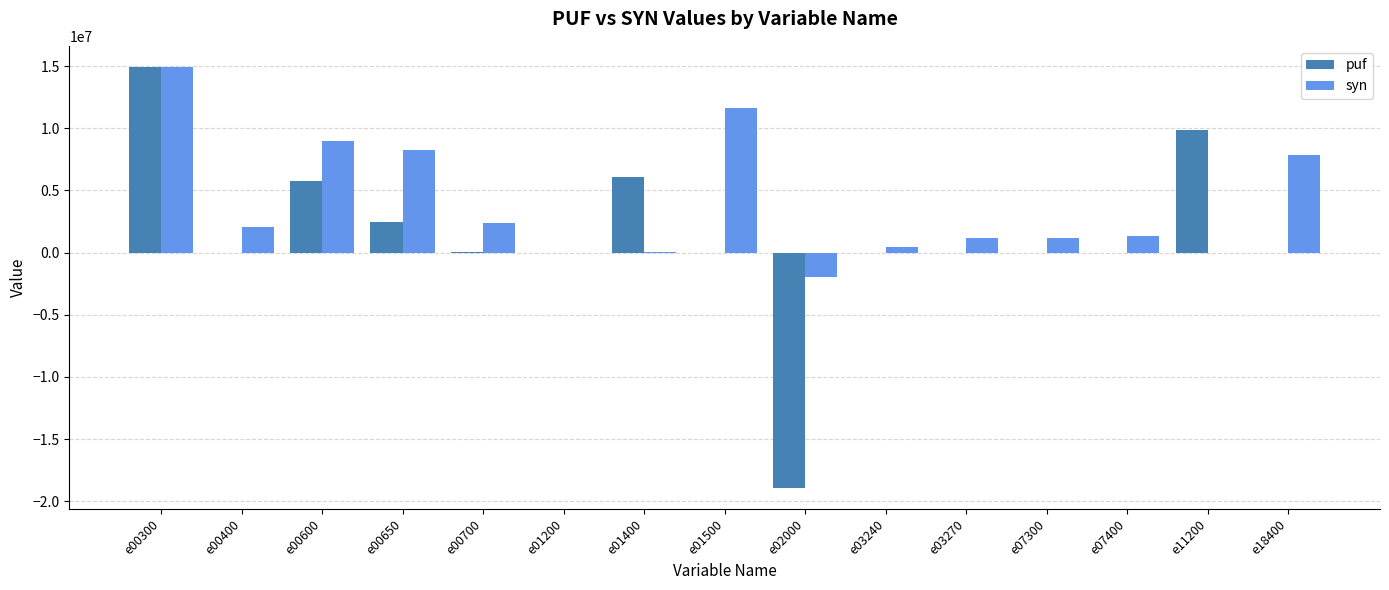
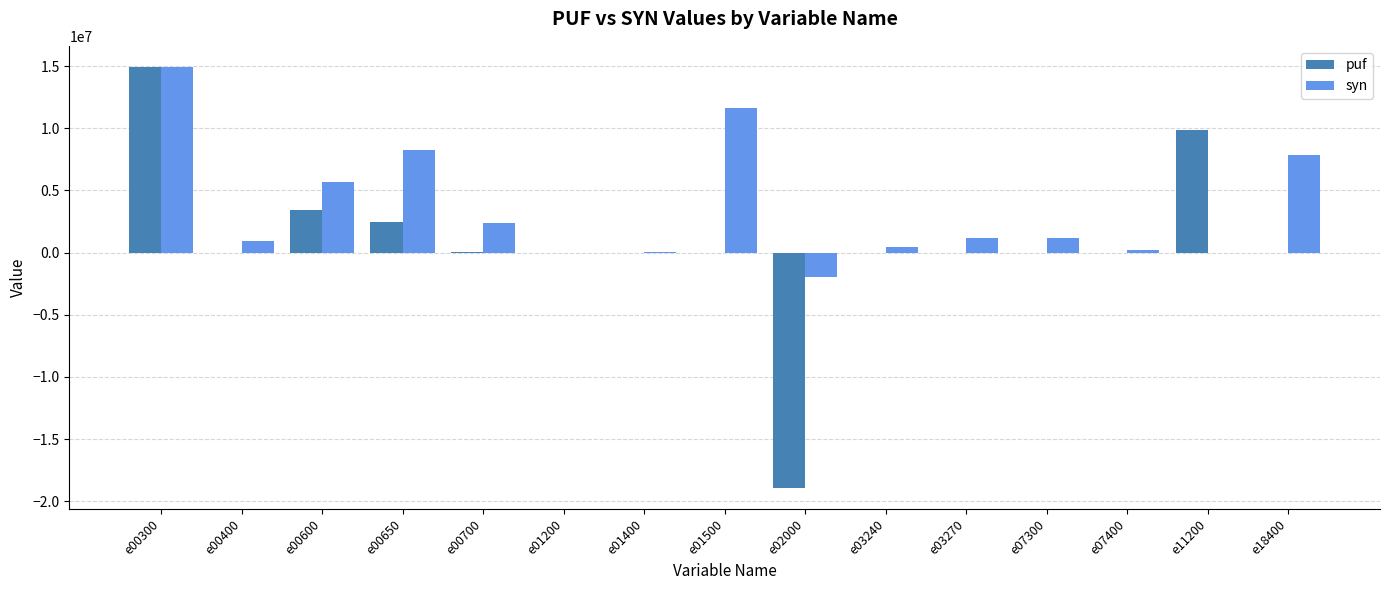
syn, e00400: 2100000 -> 1000000
puf, e00600: 5800000 -> 3400000
syn, e00600: 8900000 -> 5700000
puf, e01400: 6000000 -> 0
syn, e07400: 1400000 -> 200000
